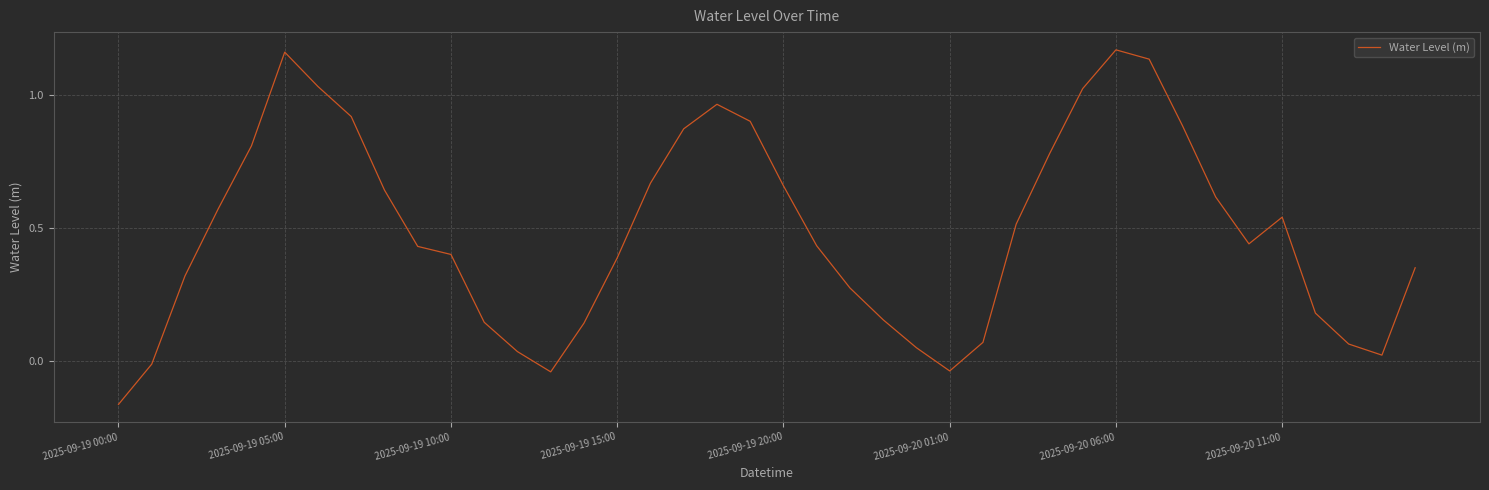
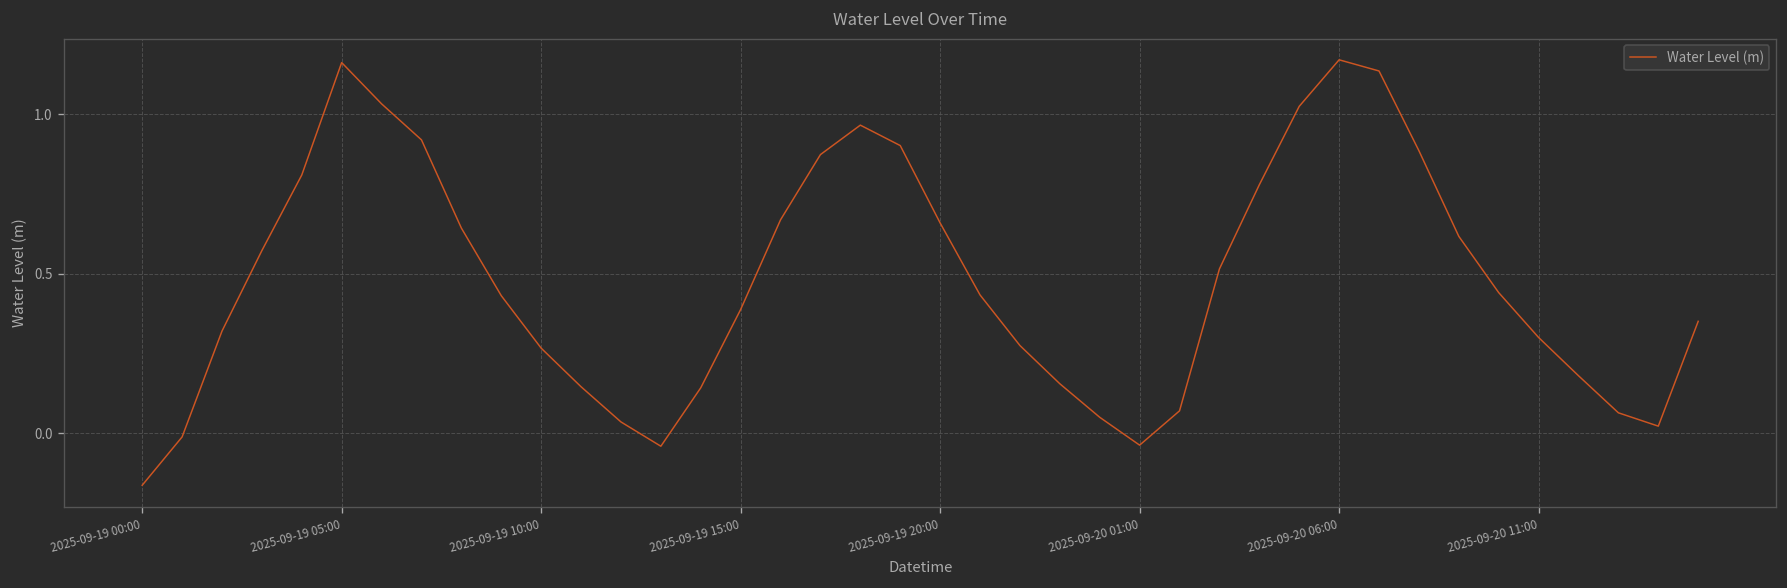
2025-09-19 10:00: 0.40 -> 0.27
2025-09-20 11:00: 0.54 -> 0.30
